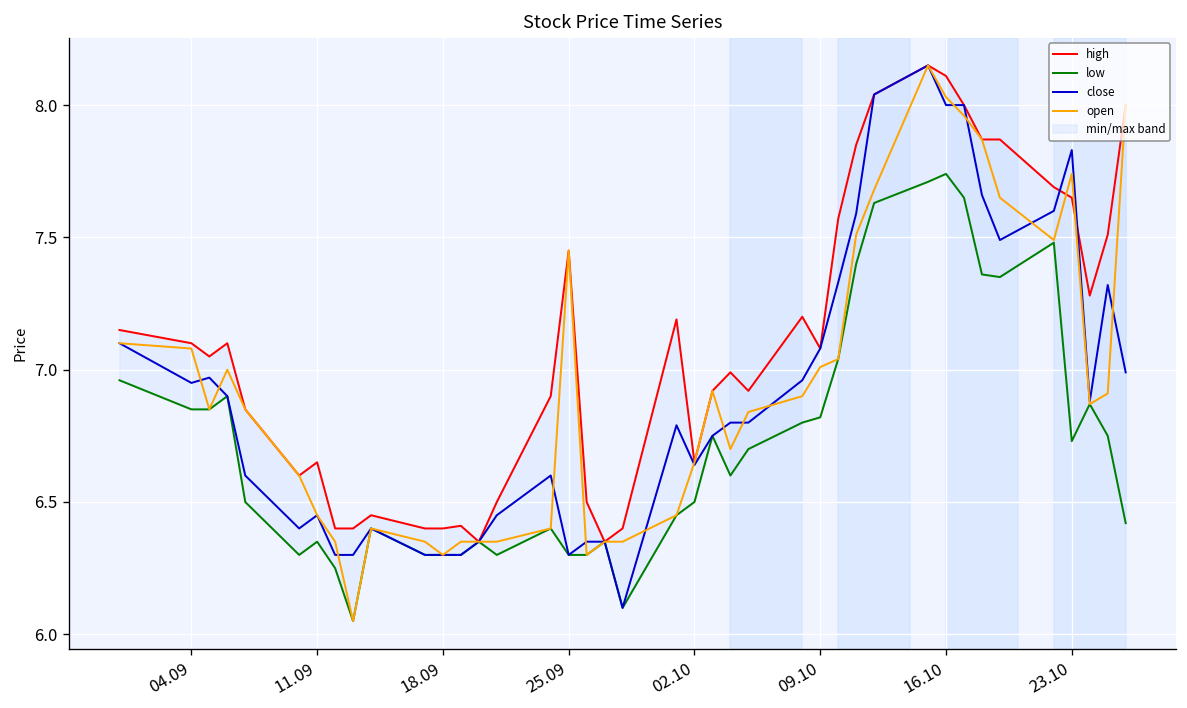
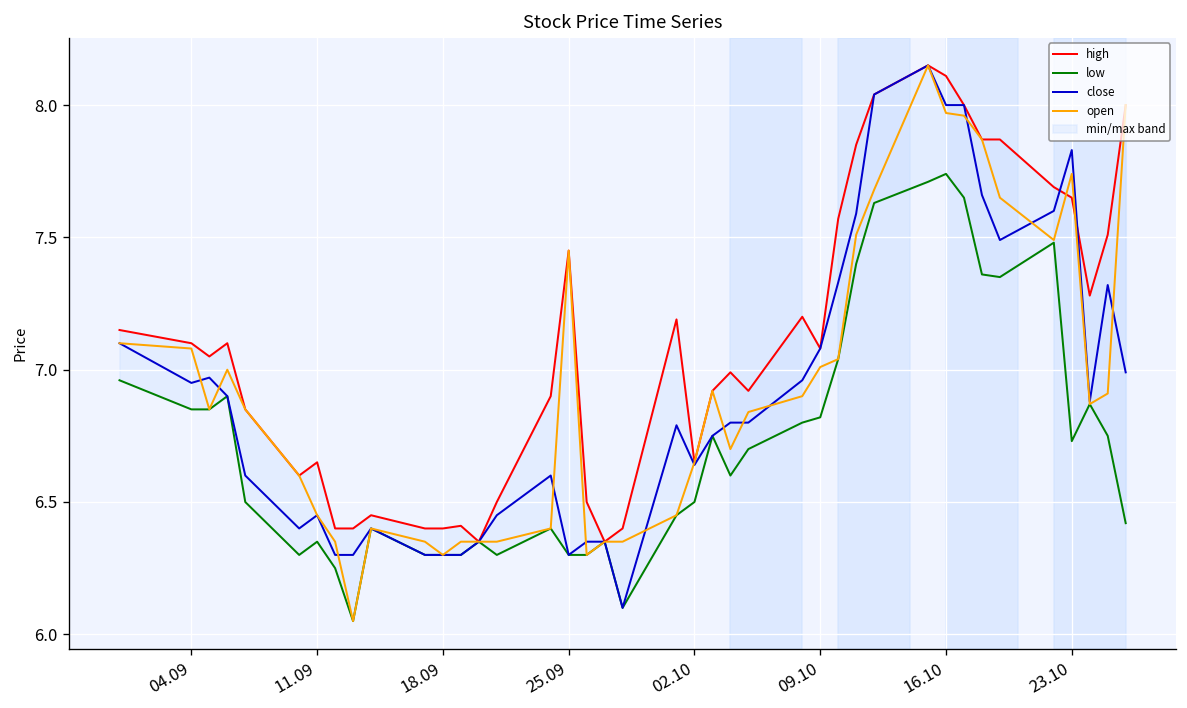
open, 16.10: 8.03 -> 7.97
